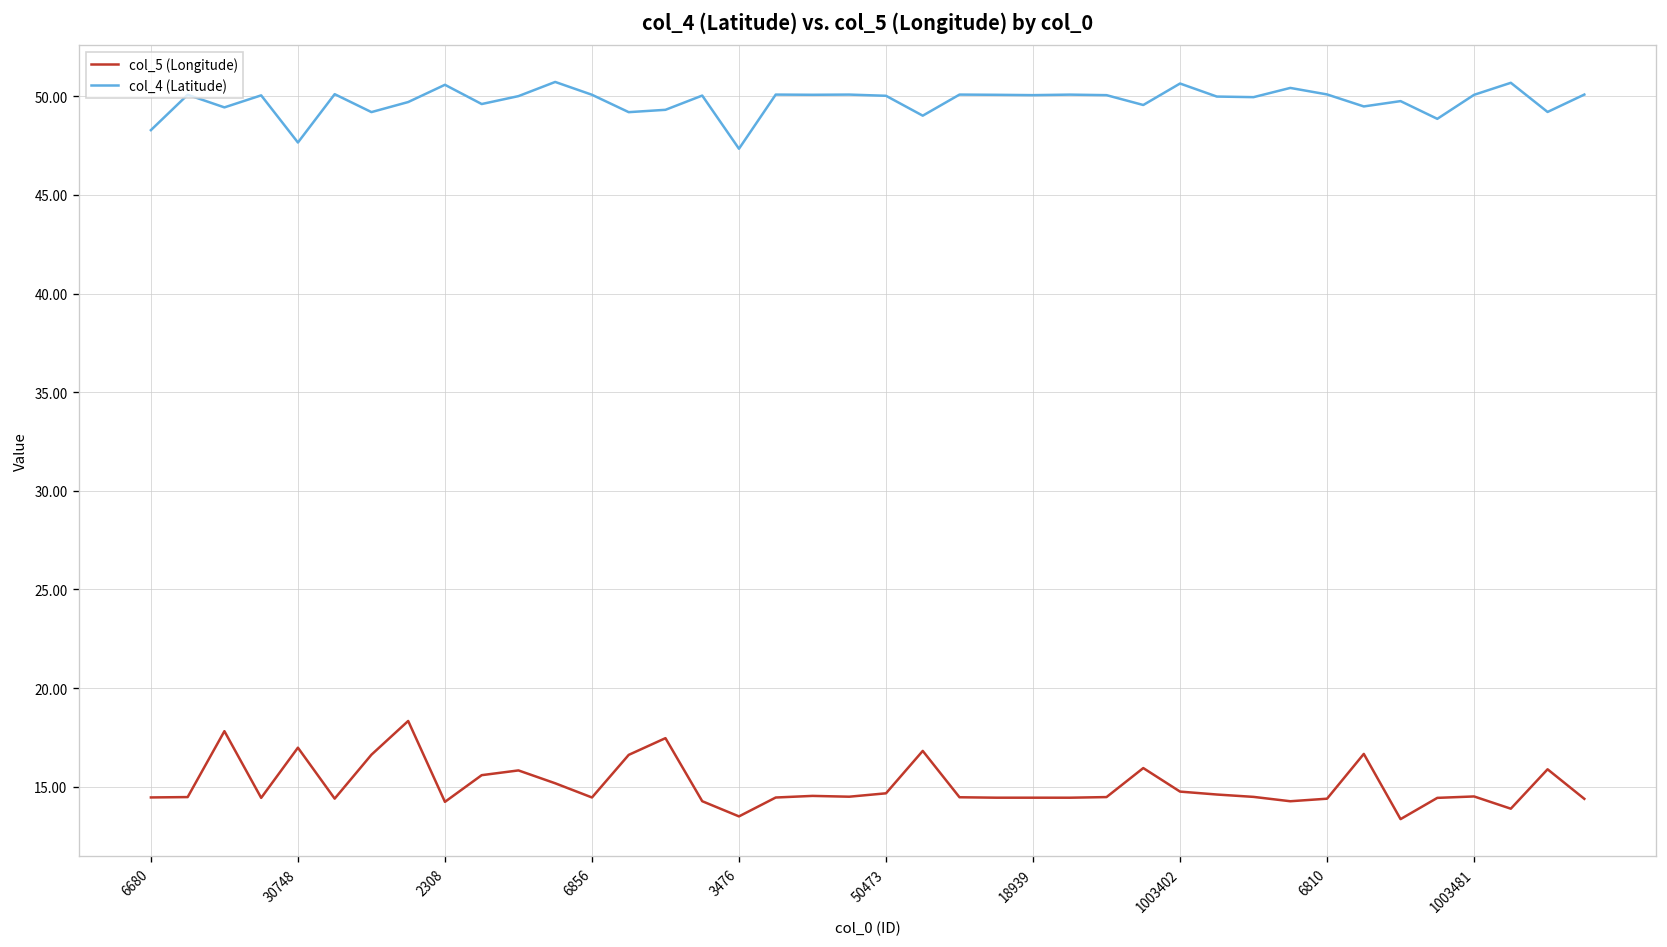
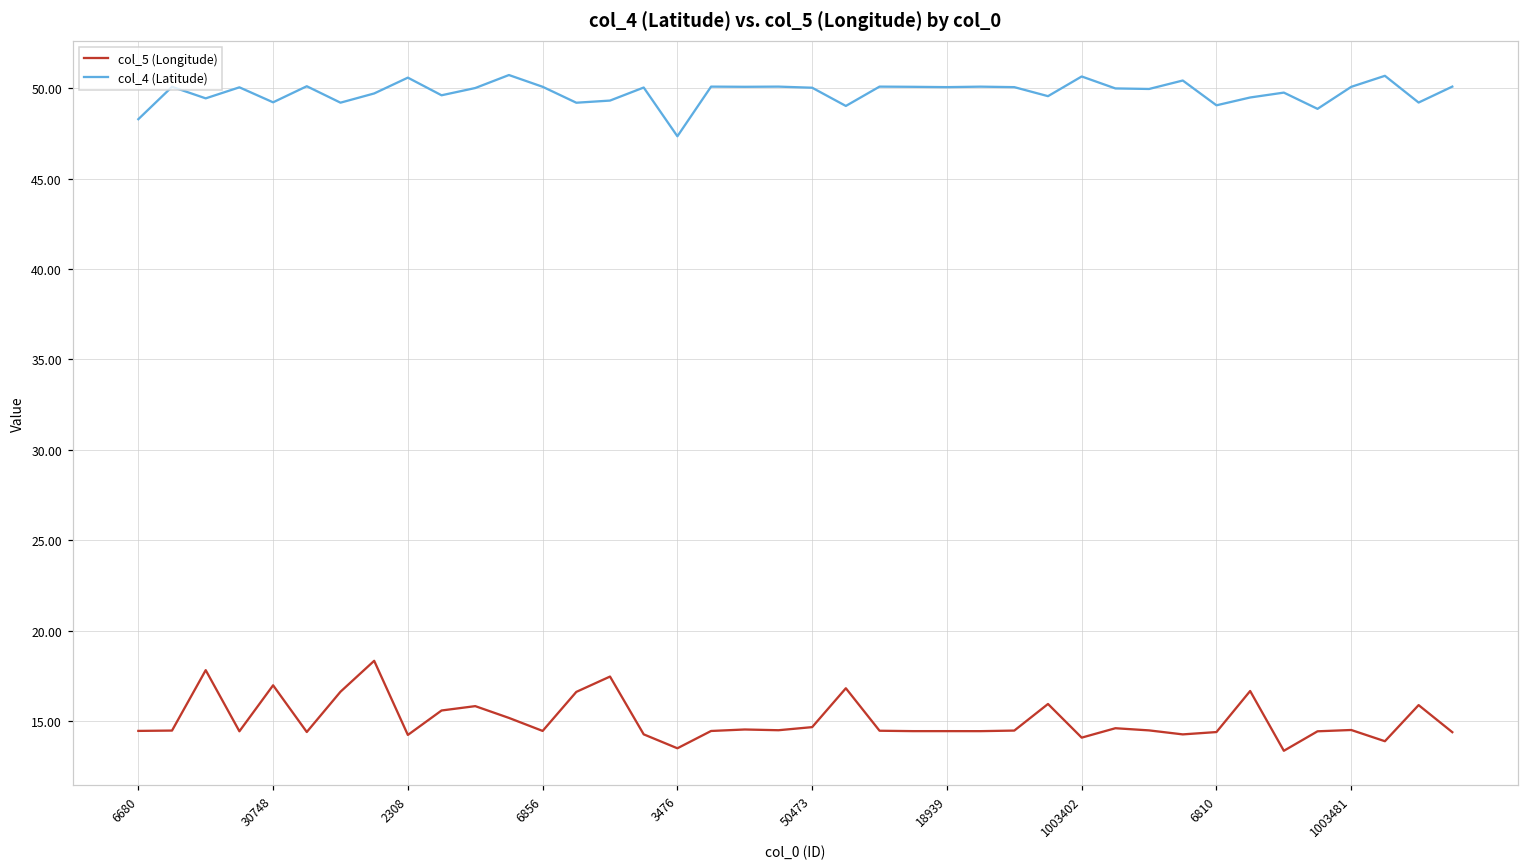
col_4 (Latitude), 30748: 47.7 -> 49.2
col_5 (Longitude), 1003402: 14.7 -> 14.1
col_4 (Latitude), 6810: 50.1 -> 49.1
